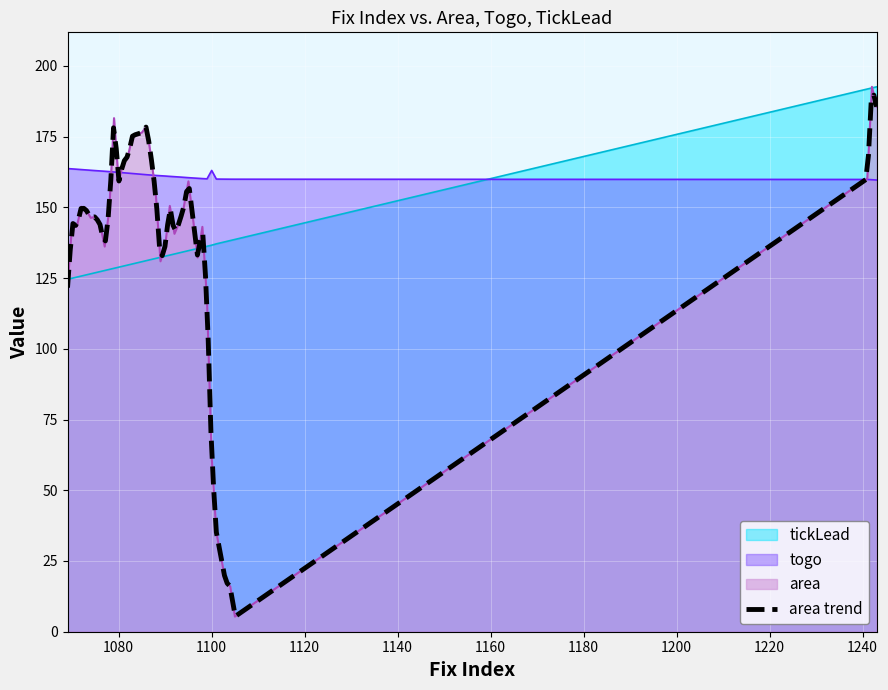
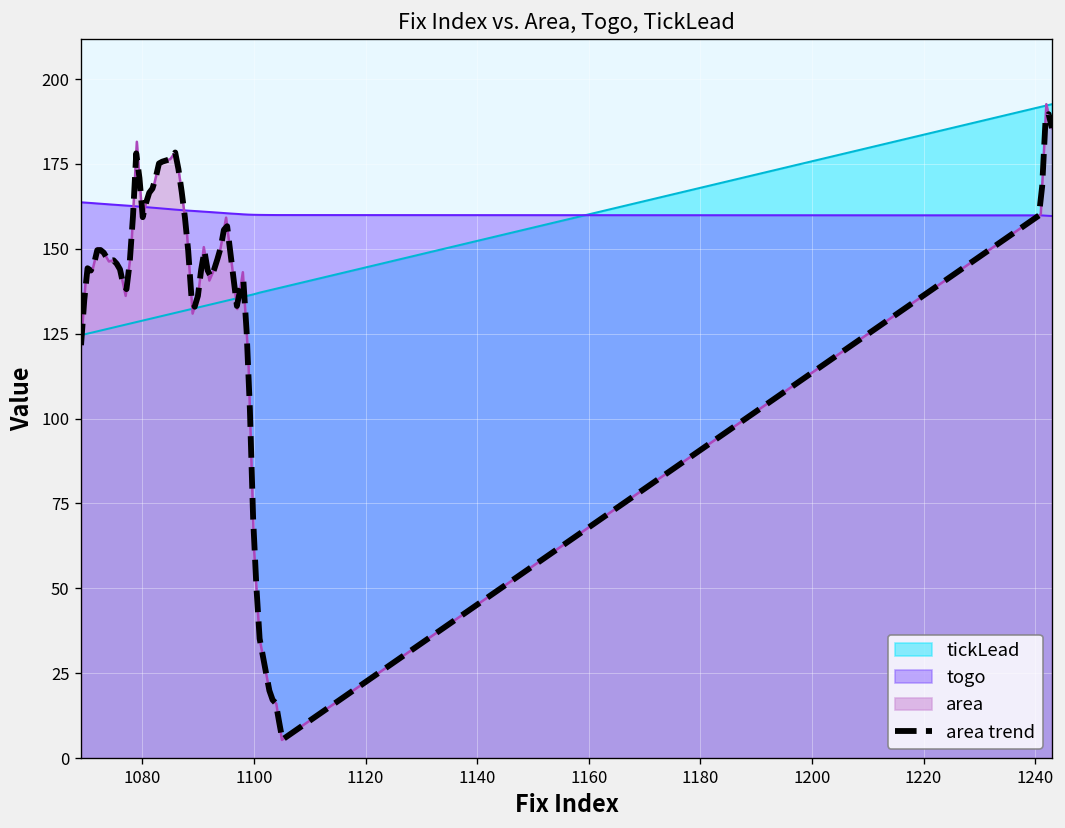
togo, 1100: 163 -> 160
